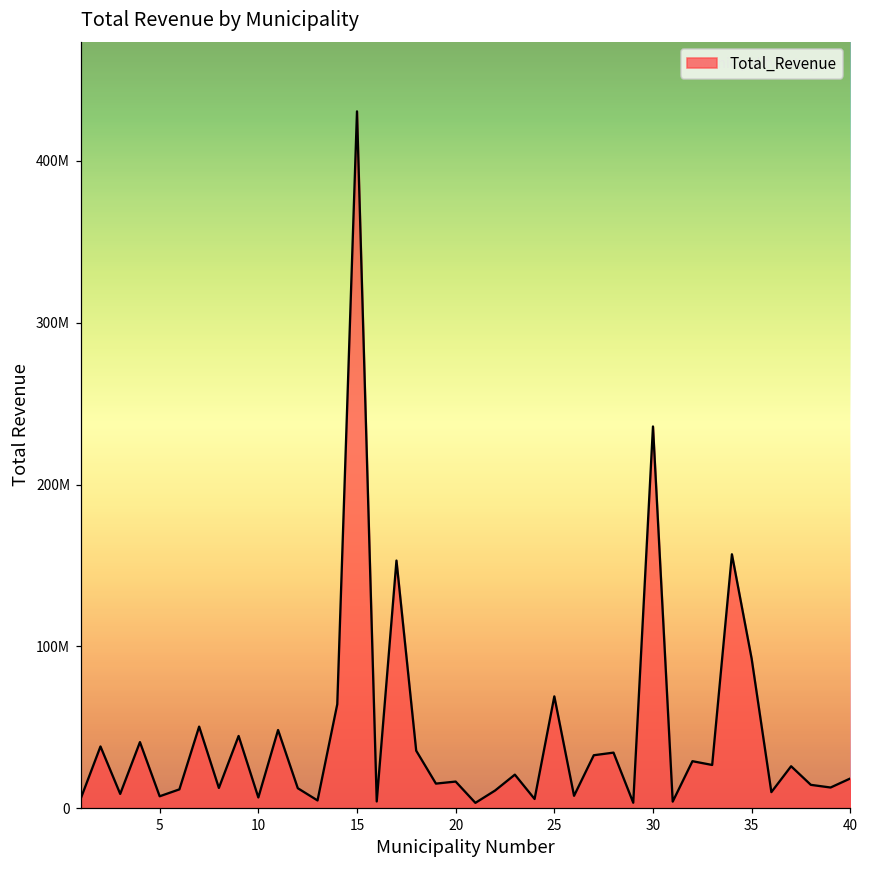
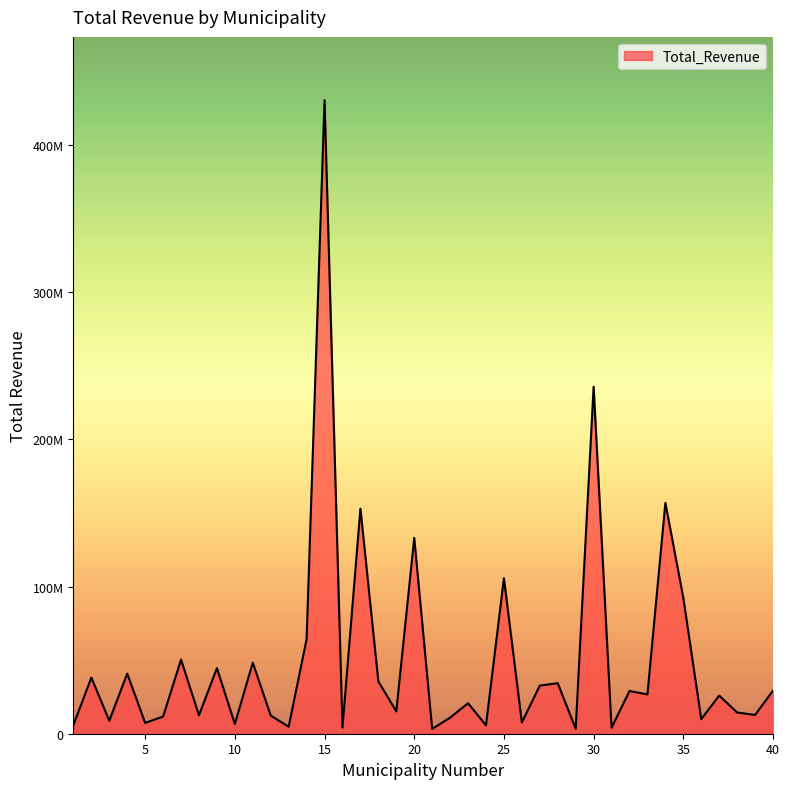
20: 16000000 -> 133000000
25: 69000000 -> 106000000
40: 18000000 -> 29000000
